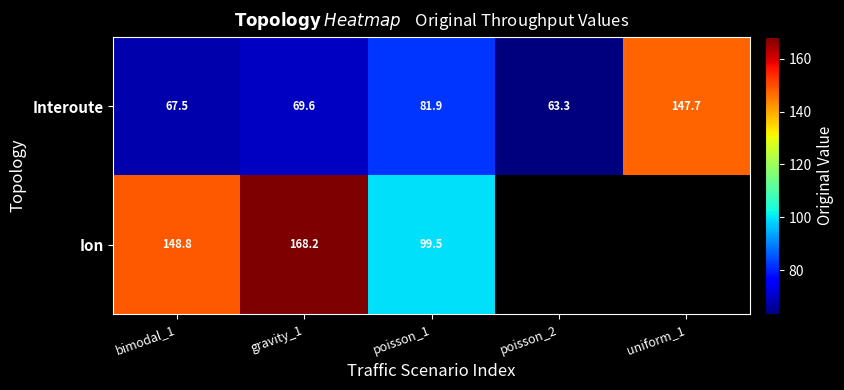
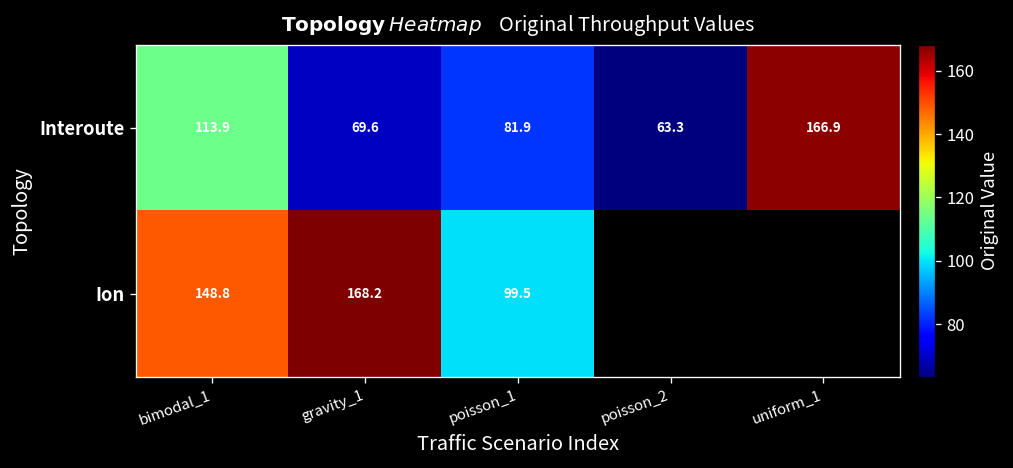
Interoute, bimodal_1: 67.5 -> 113.9
Interoute, uniform_1: 147.7 -> 166.9
